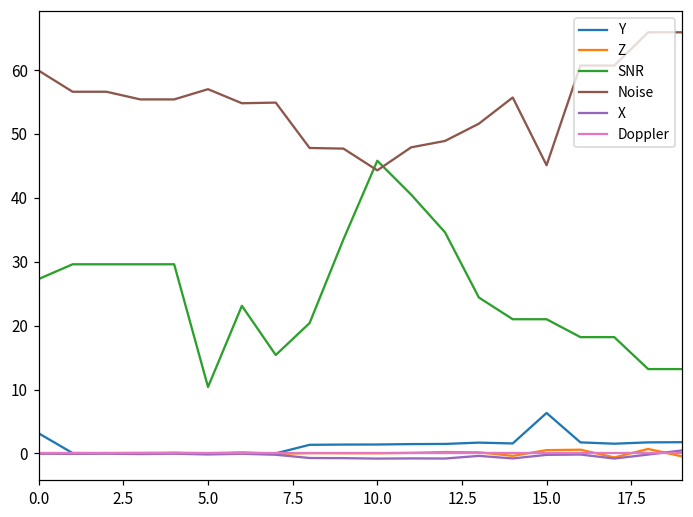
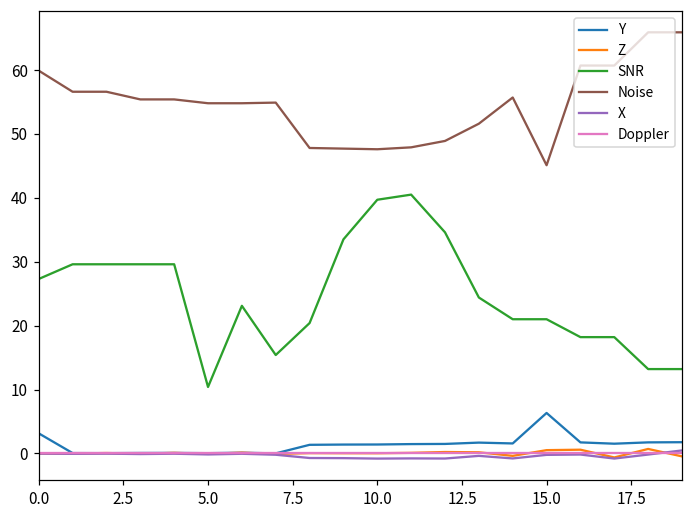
Noise, 5.0: 57 -> 55
SNR, 10.0: 46 -> 40
Noise, 10.0: 44 -> 48
